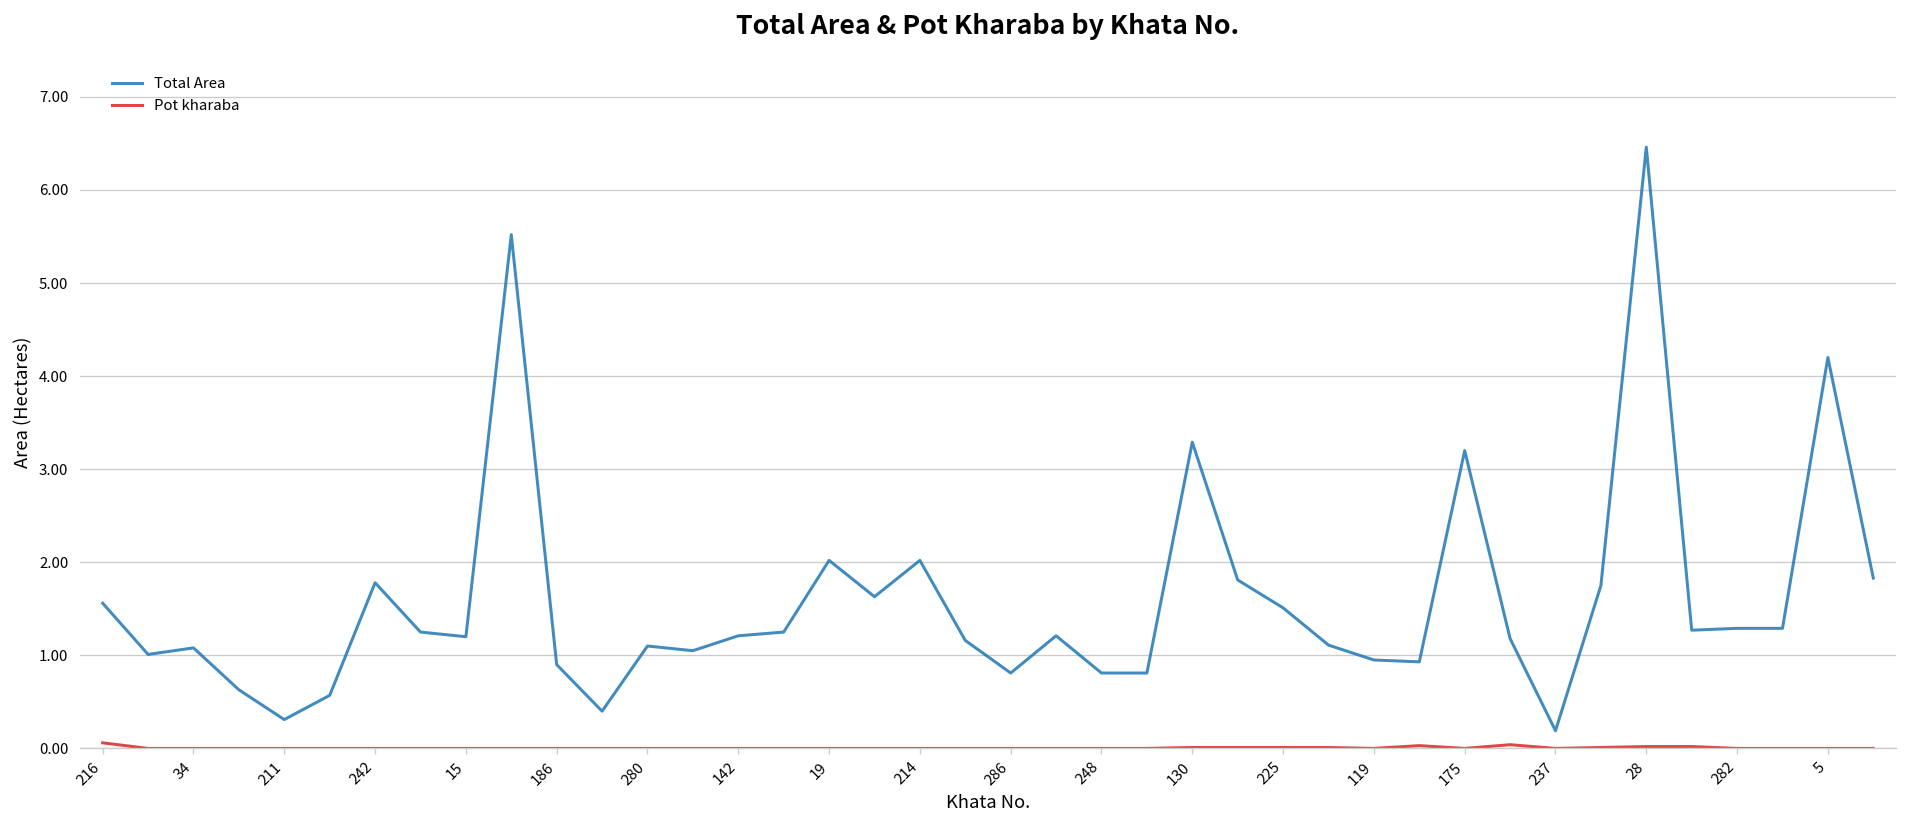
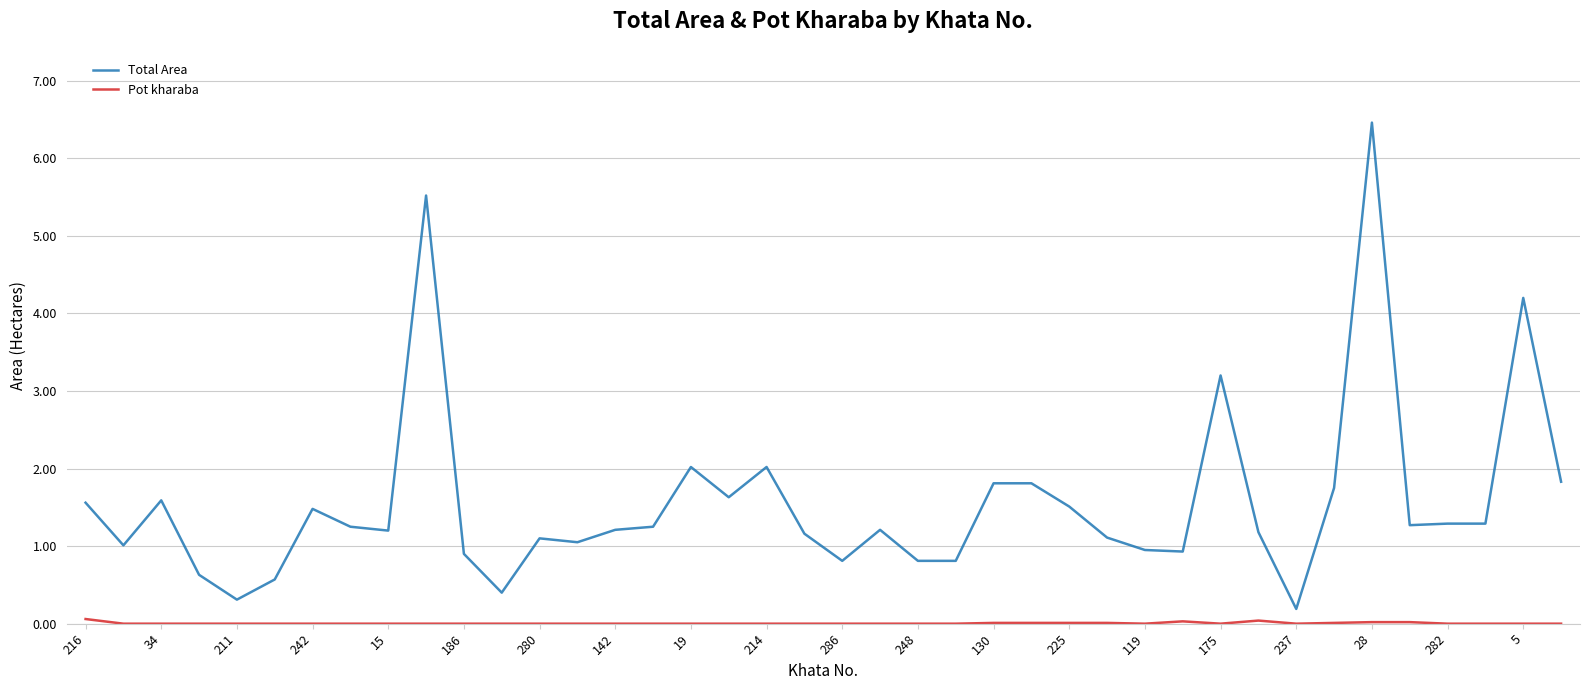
Total Area, 34: 1.1 -> 1.6
Total Area, 242: 1.8 -> 1.5
Total Area, 130: 3.3 -> 1.8
